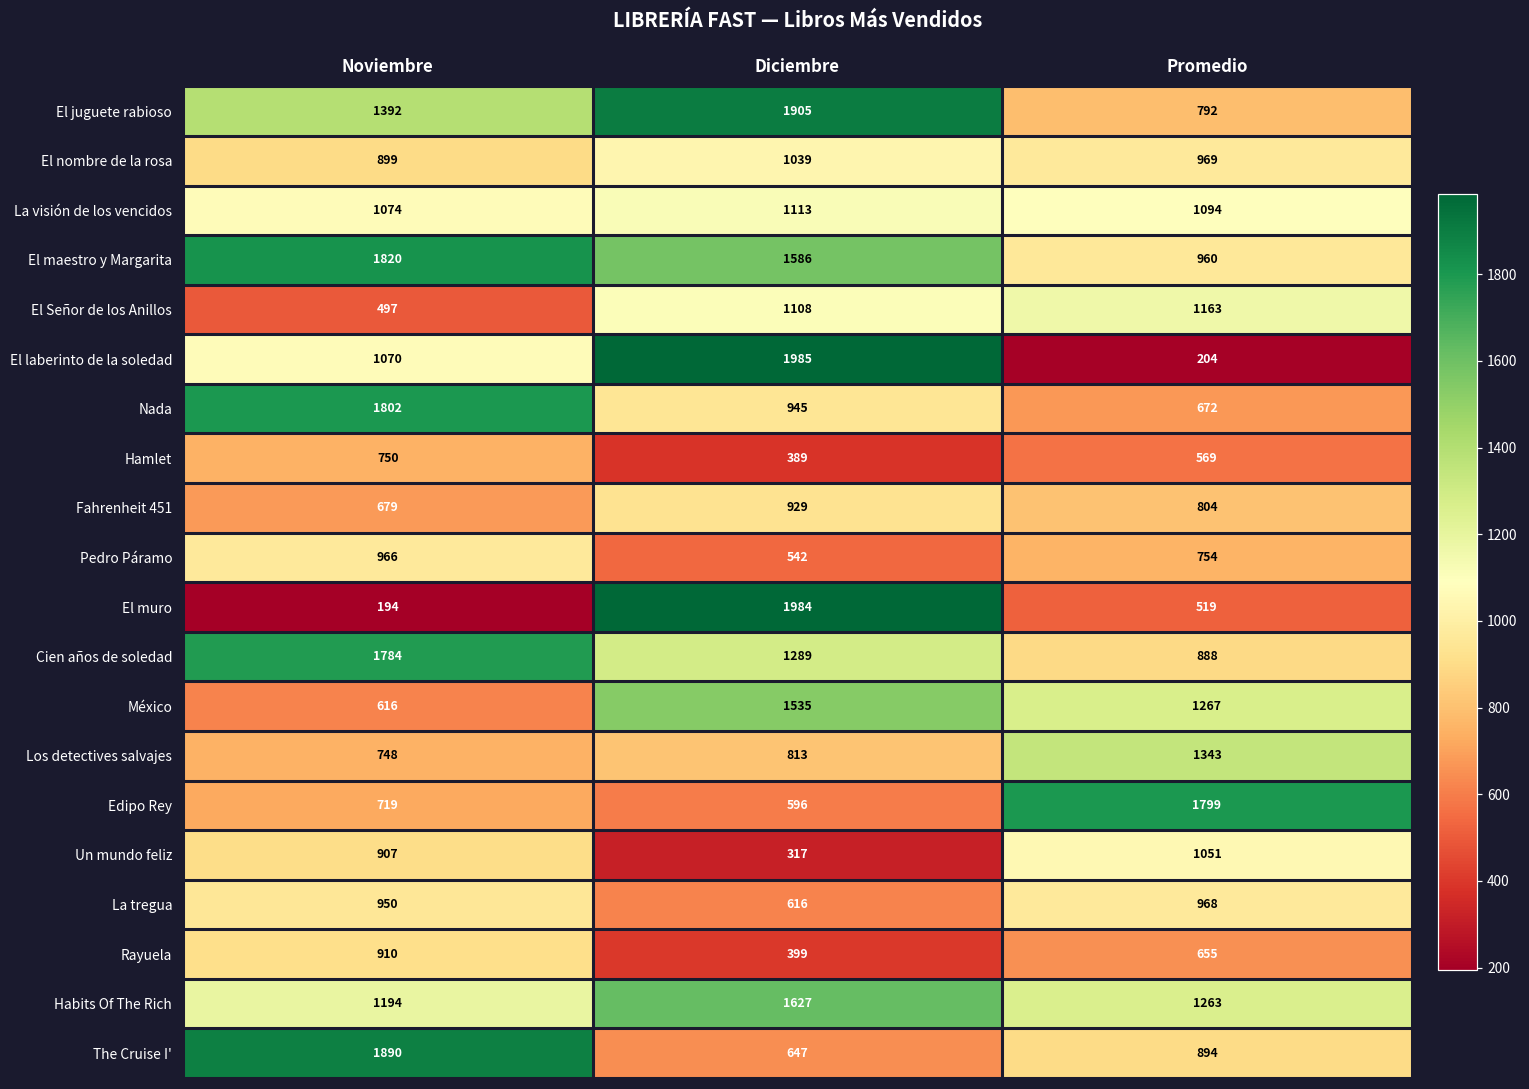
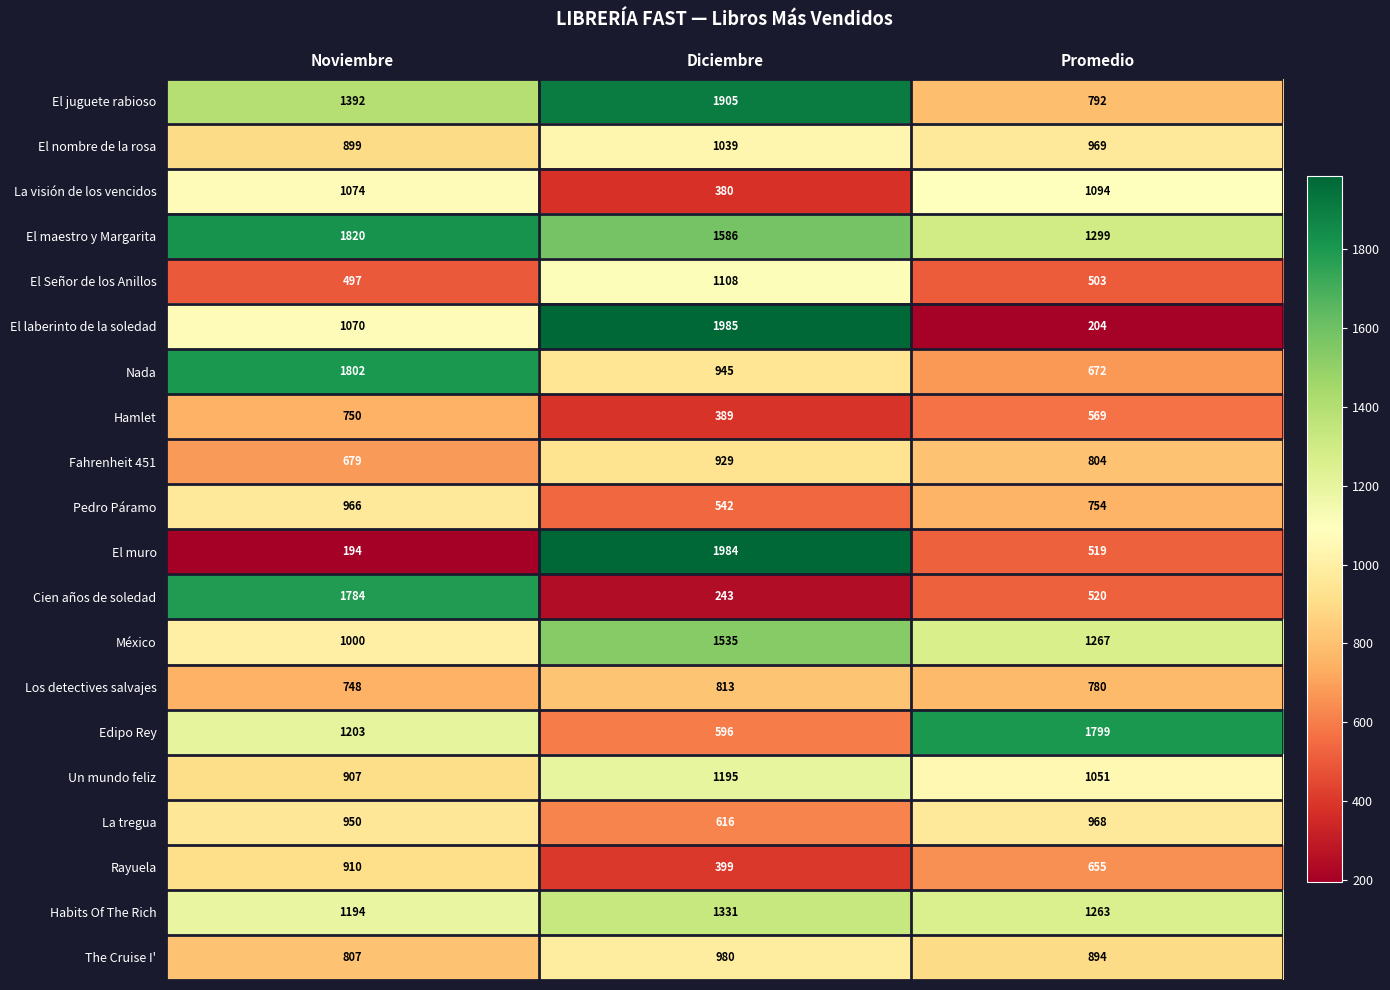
La visión de los vencidos, Diciembre: 1113 -> 380
El maestro y Margarita, Promedio: 960 -> 1299
El Señor de los Anillos, Promedio: 1163 -> 503
Cien años de soledad, Diciembre: 1289 -> 243
Cien años de soledad, Promedio: 888 -> 520
México, Noviembre: 616 -> 1000
Los detectives salvajes, Promedio: 1343 -> 780
Edipo Rey, Noviembre: 719 -> 1203
Un mundo feliz, Diciembre: 317 -> 1195
Habits Of The Rich, Diciembre: 1627 -> 1331
The Cruise I', Noviembre: 1890 -> 807
The Cruise I', Diciembre: 647 -> 980
